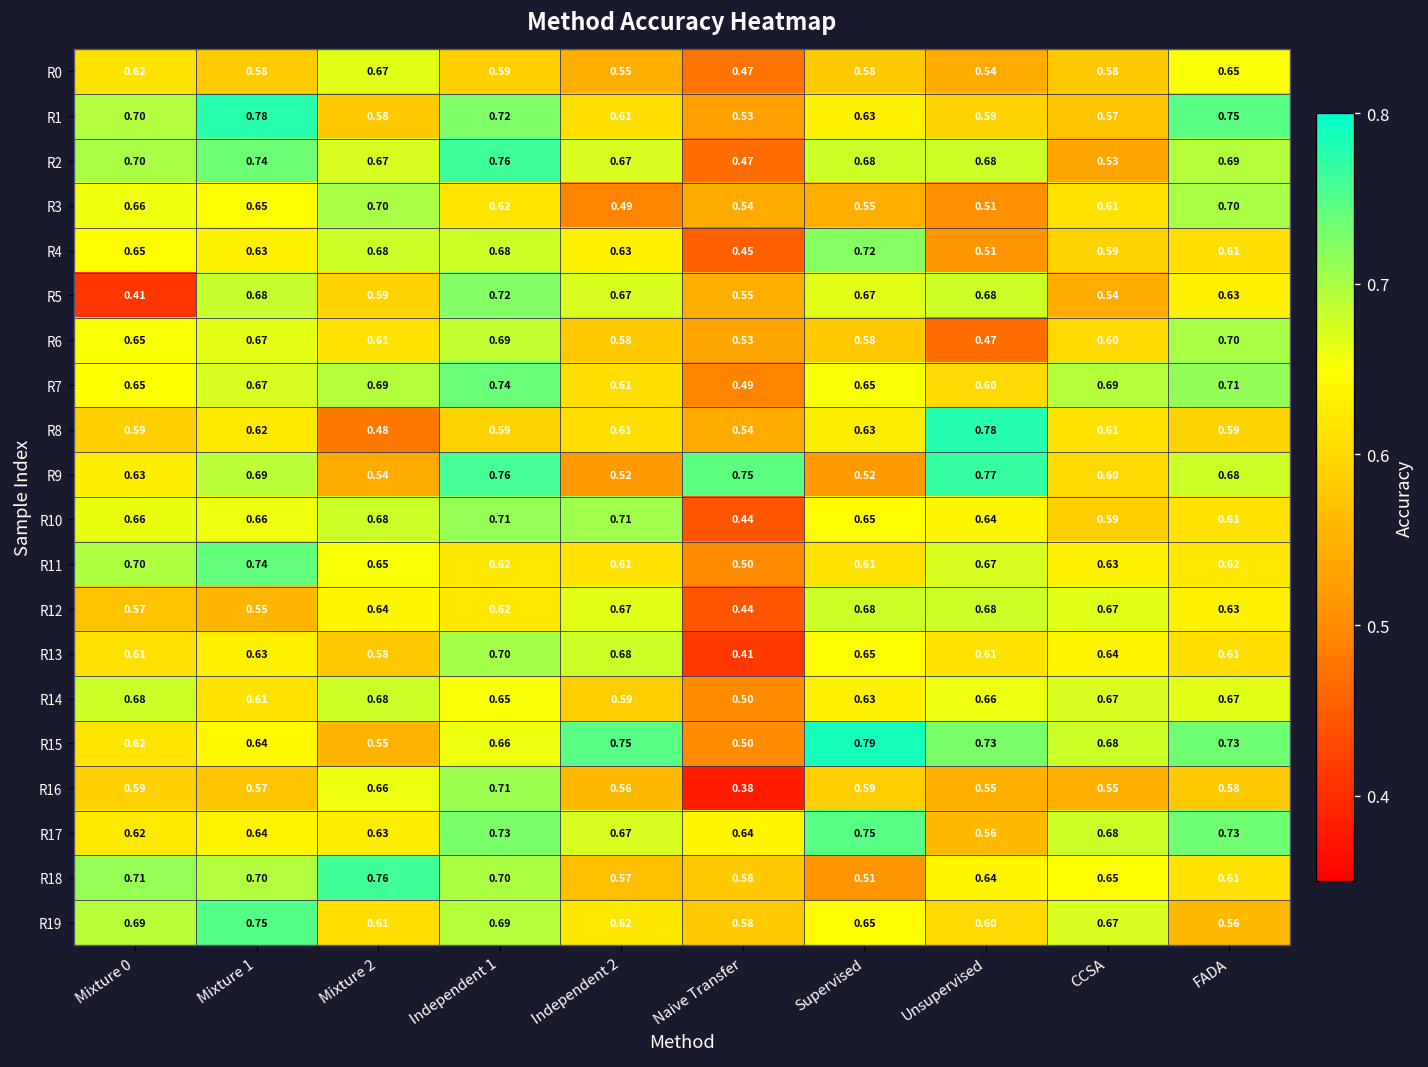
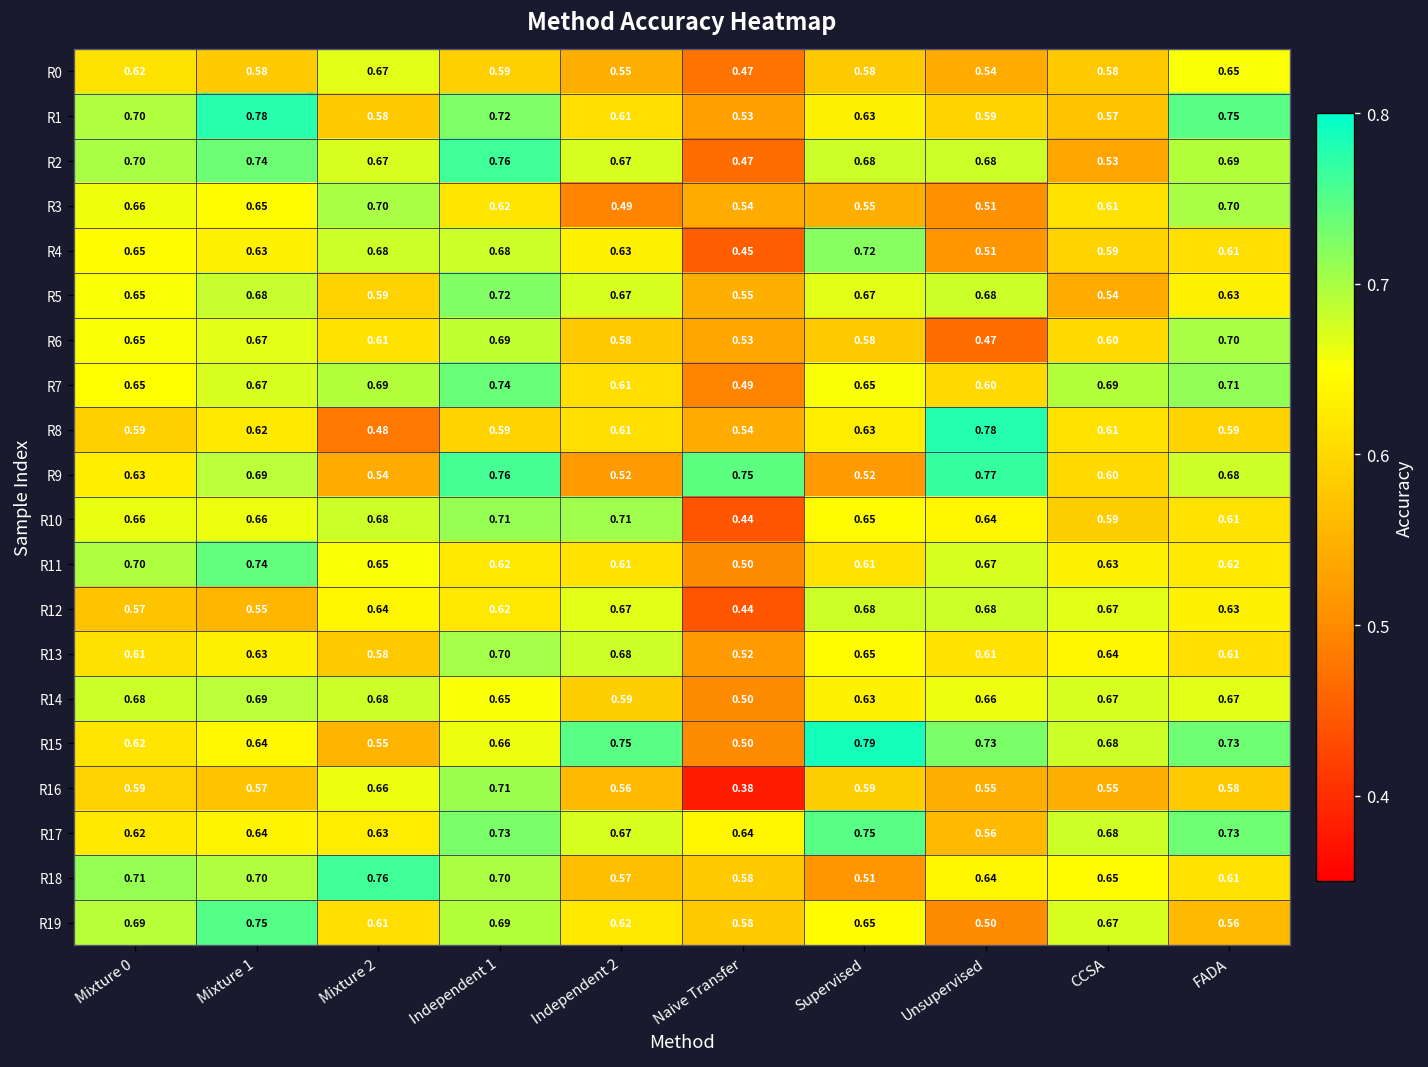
R5, Mixture 0: 0.41 -> 0.65
R13, Naive Transfer: 0.41 -> 0.52
R14, Mixture 1: 0.61 -> 0.69
R19, Unsupervised: 0.60 -> 0.50
